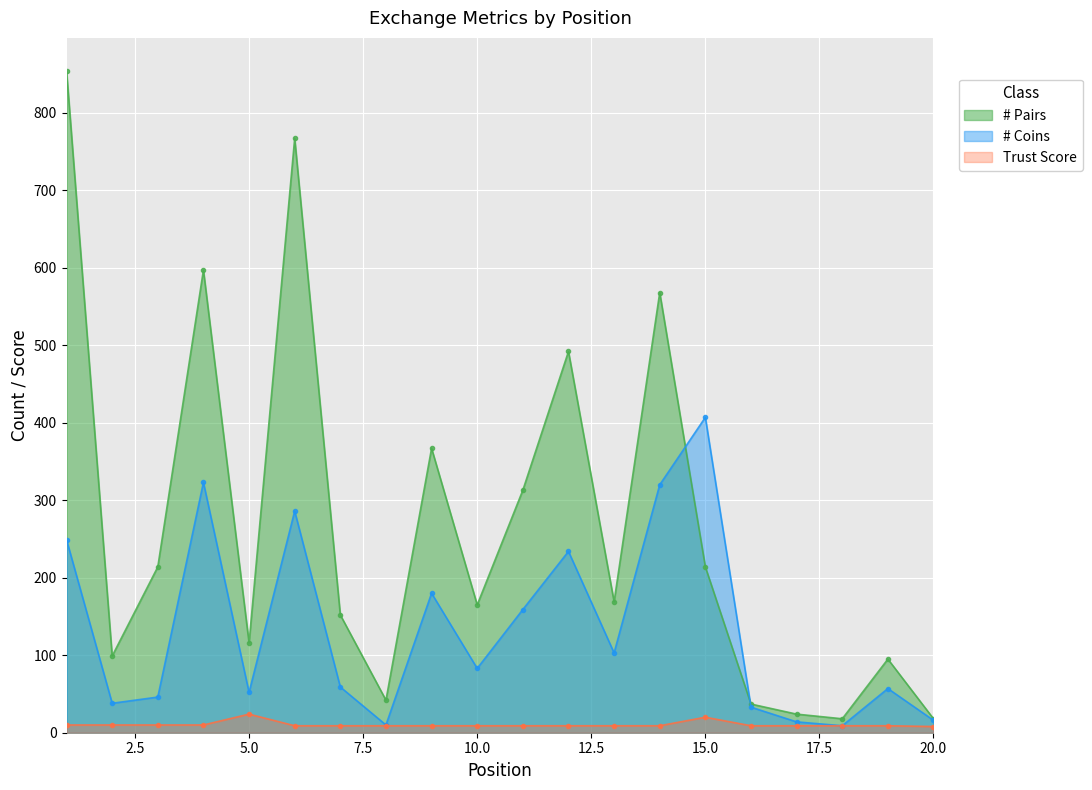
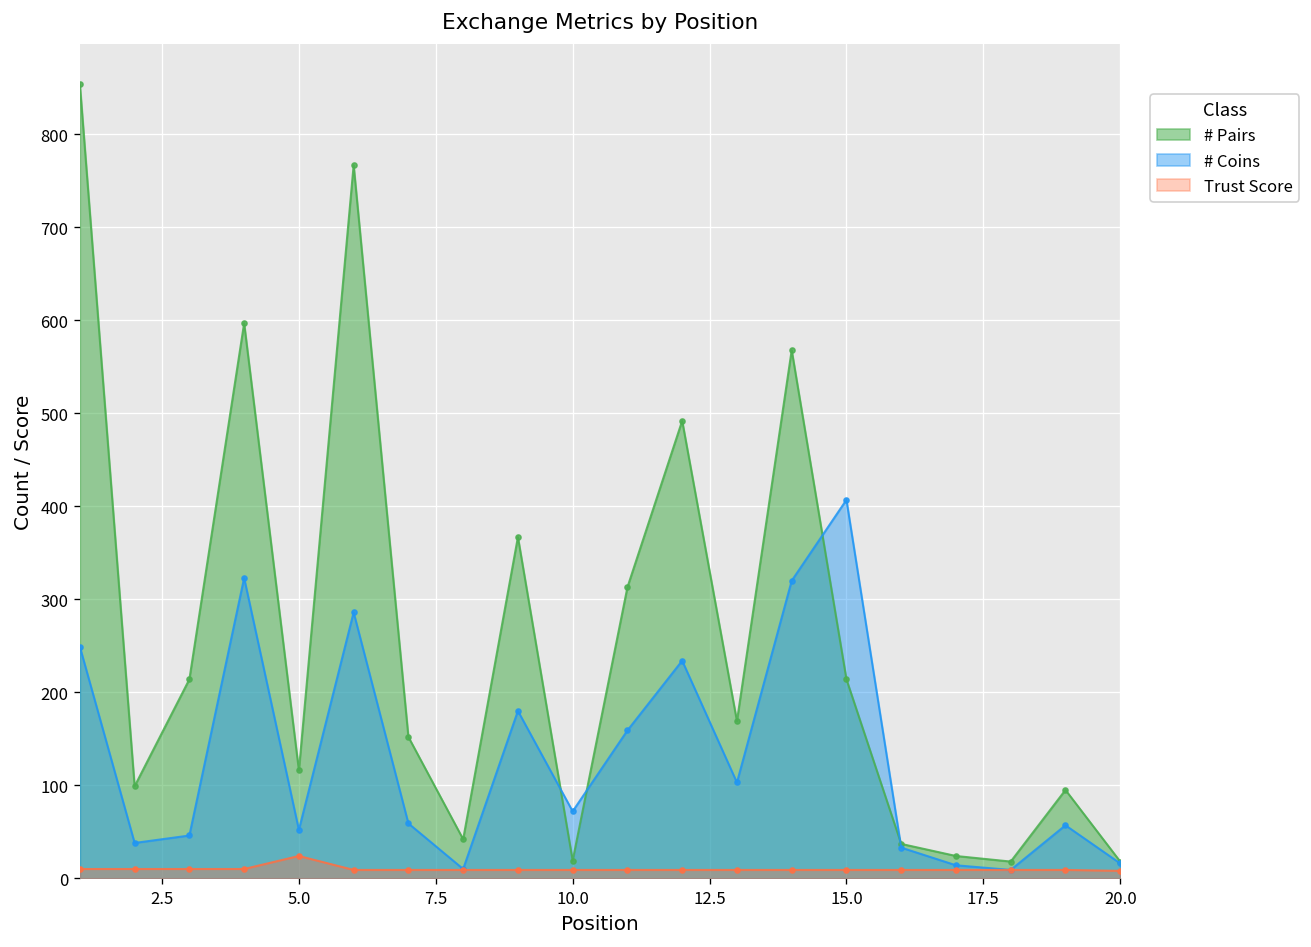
# Pairs, 10.0: 170 -> 20
# Coins, 10.0: 80 -> 70
Trust Score, 15.0: 20 -> 10
